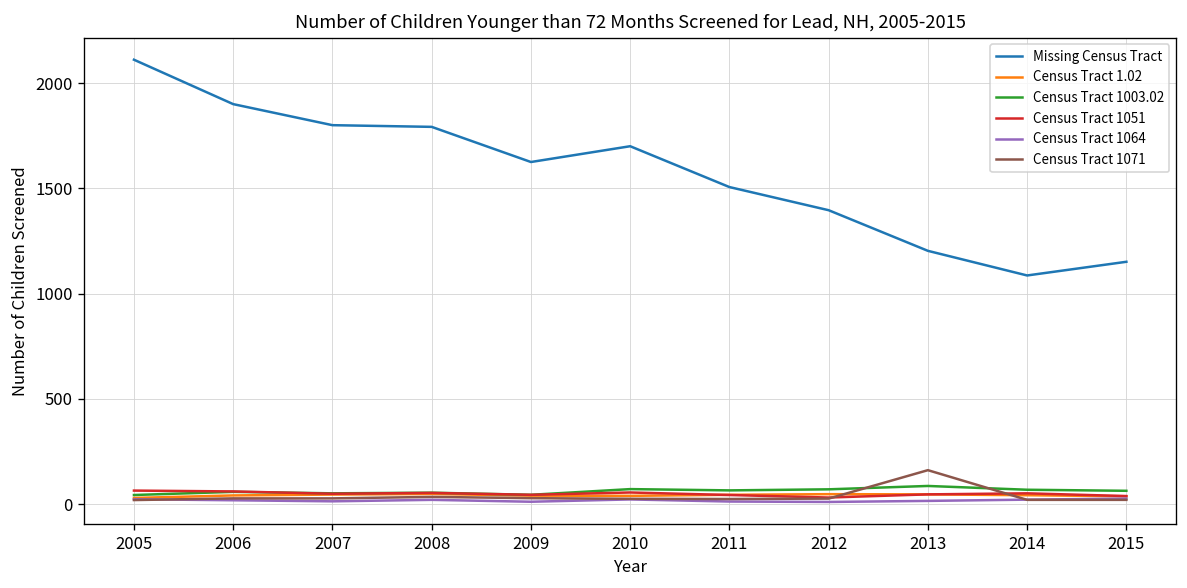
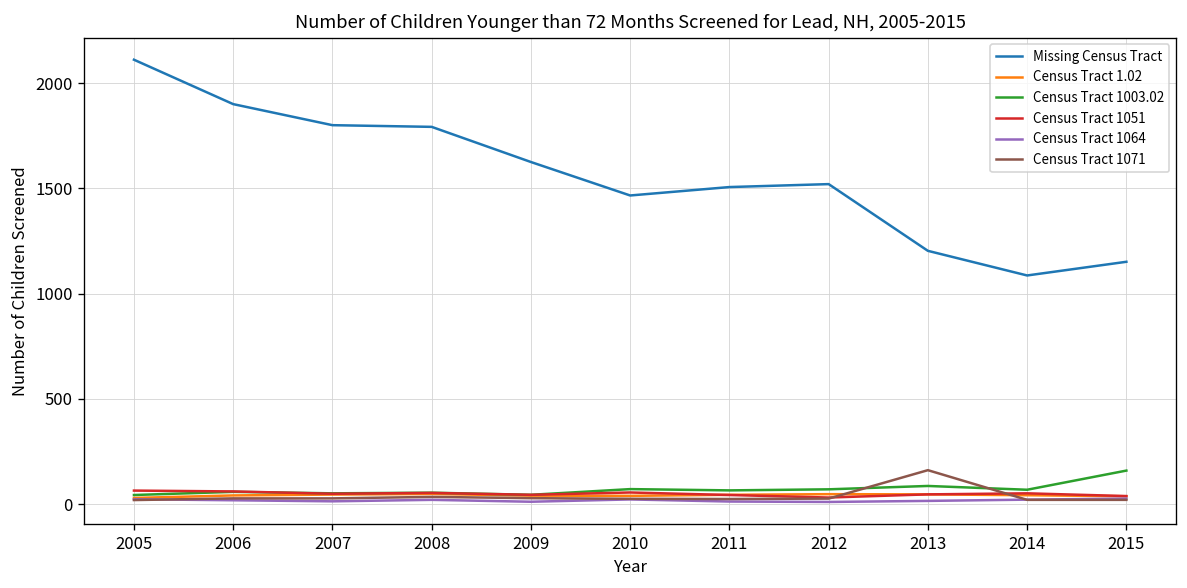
Missing Census Tract, 2010: 1700 -> 1470
Missing Census Tract, 2012: 1400 -> 1520
Census Tract 1003.02, 2015: 60 -> 160
